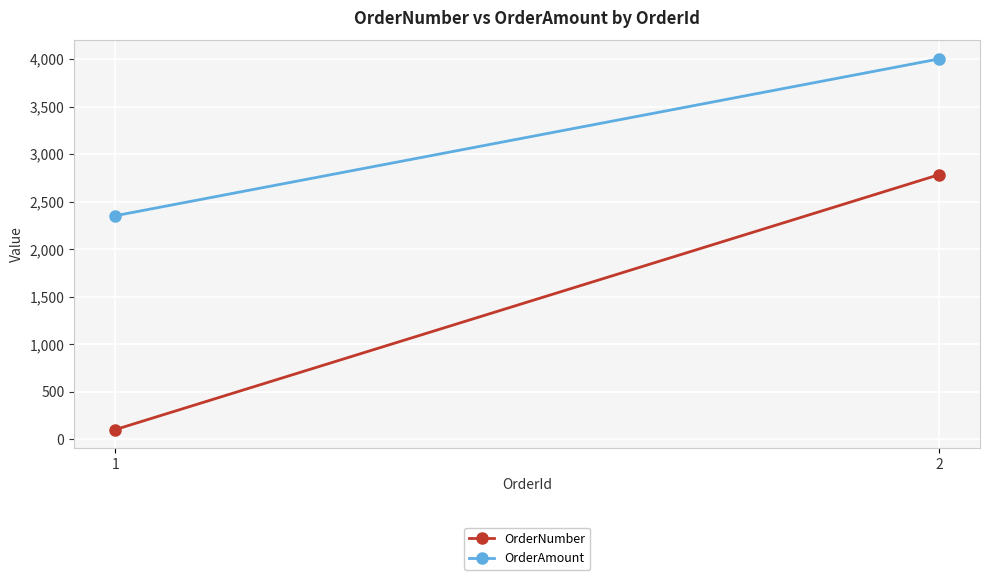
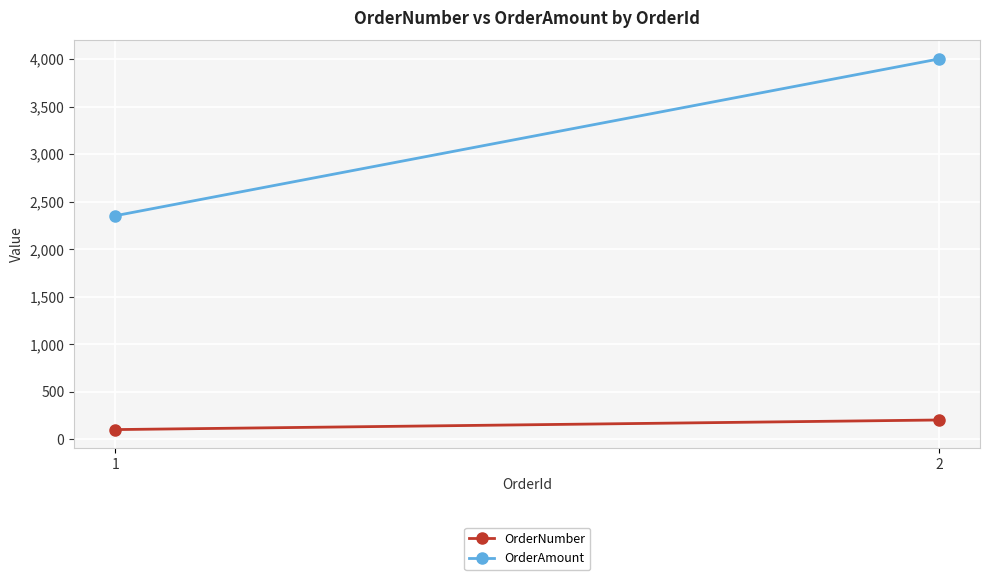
OrderNumber, 2: 2,800 -> 200
